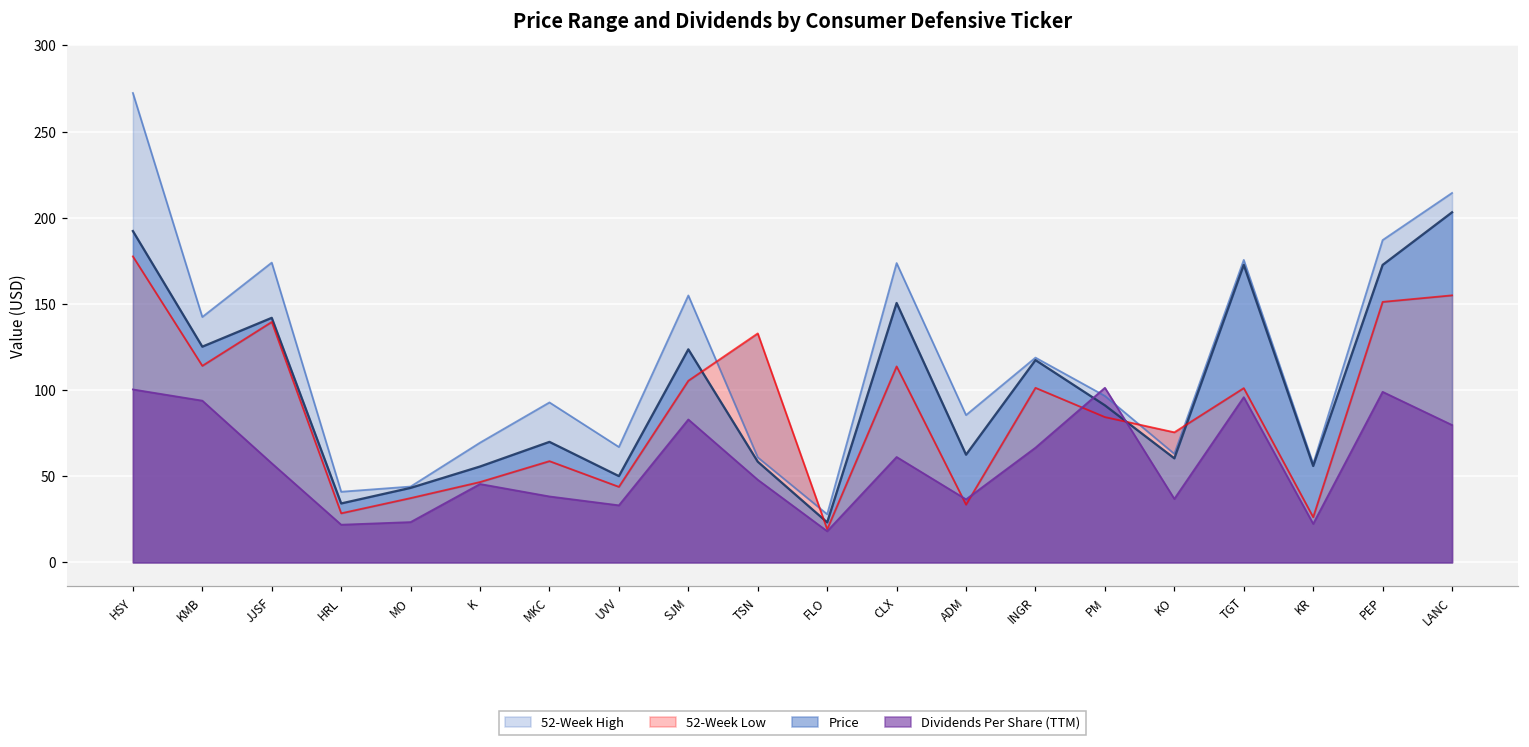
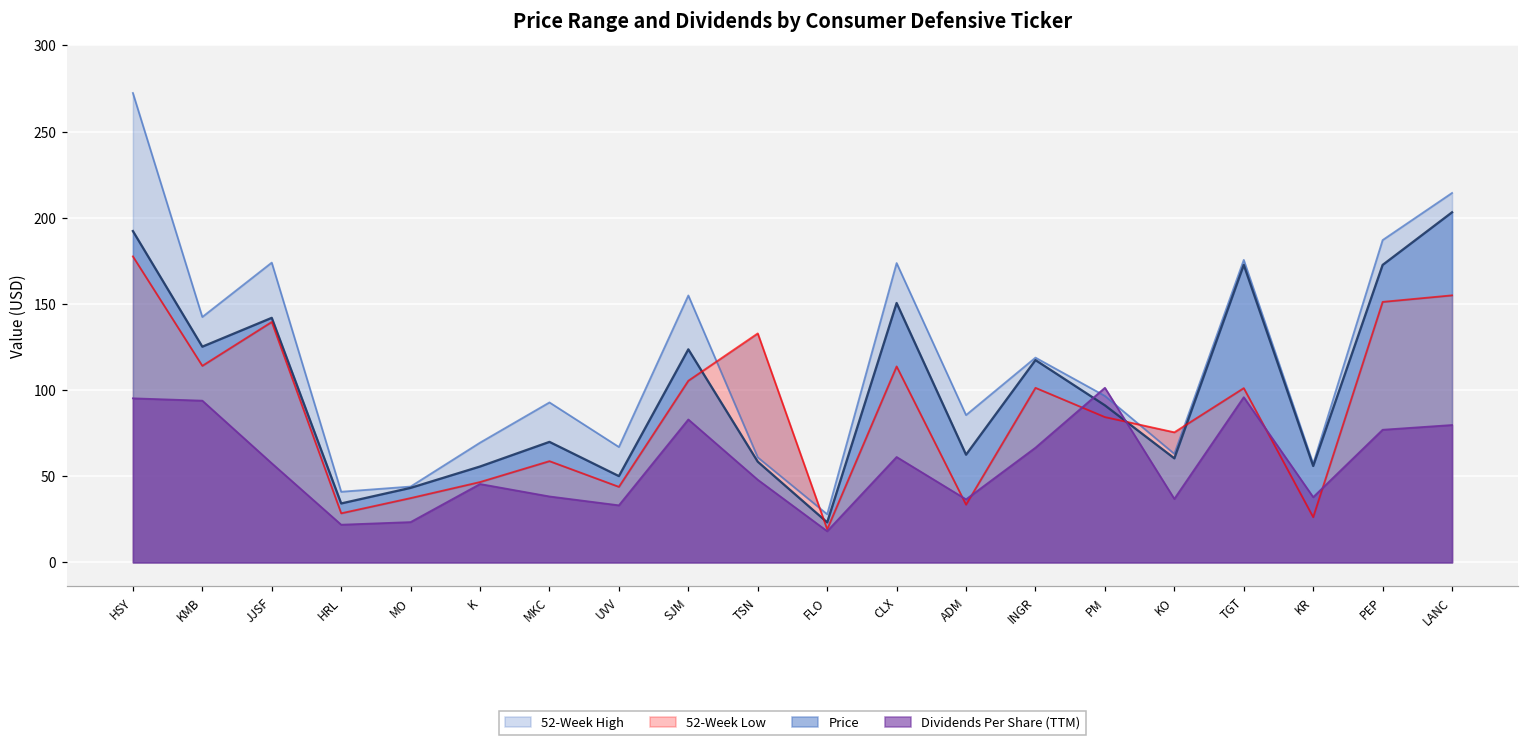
Dividends Per Share (TTM), HSY: 100 -> 95
Dividends Per Share (TTM), KR: 22 -> 38
Dividends Per Share (TTM), PEP: 99 -> 77
